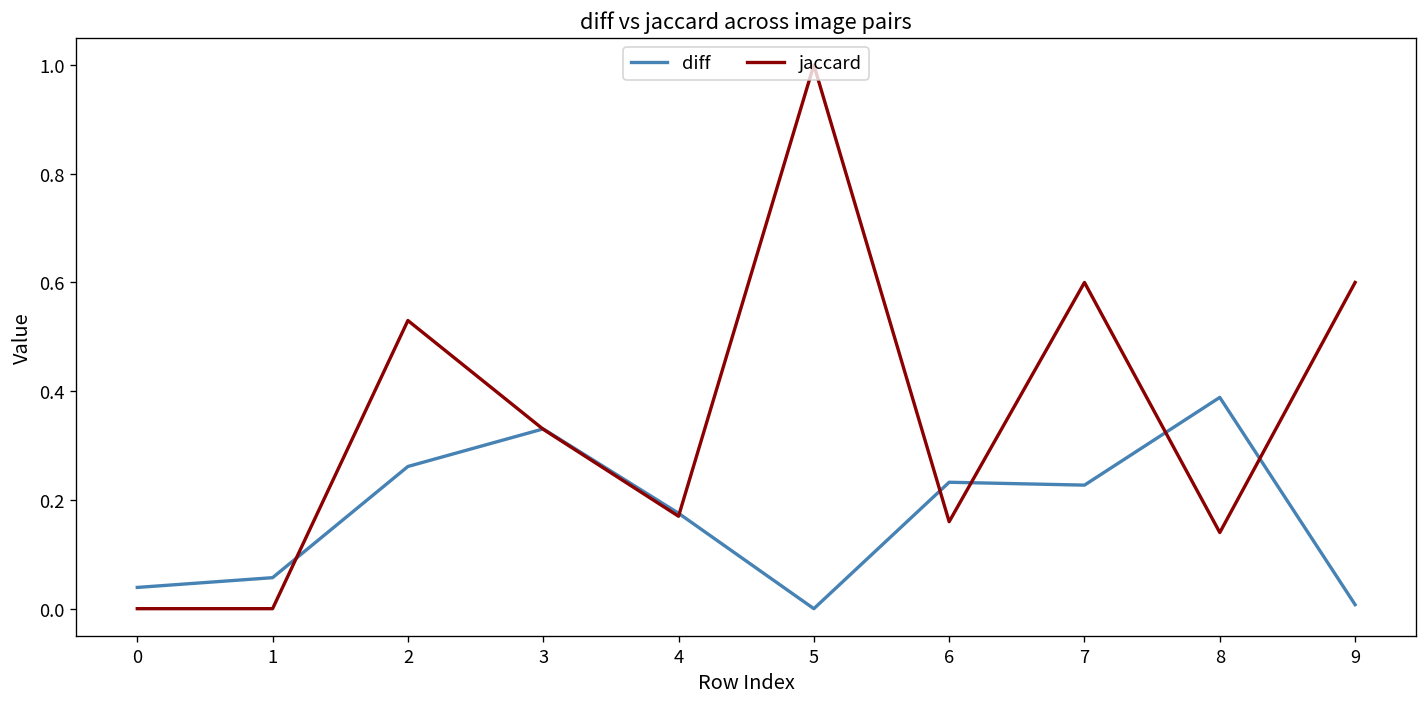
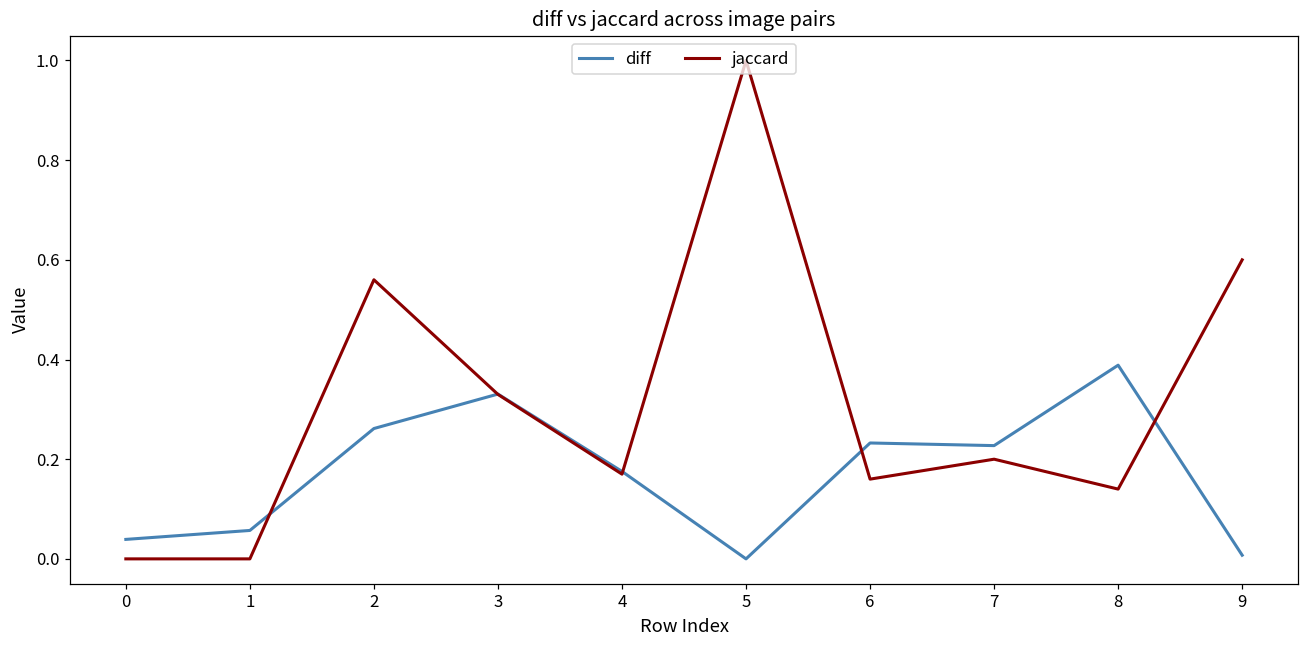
jaccard, 2: 0.53 -> 0.56
jaccard, 7: 0.6 -> 0.2
